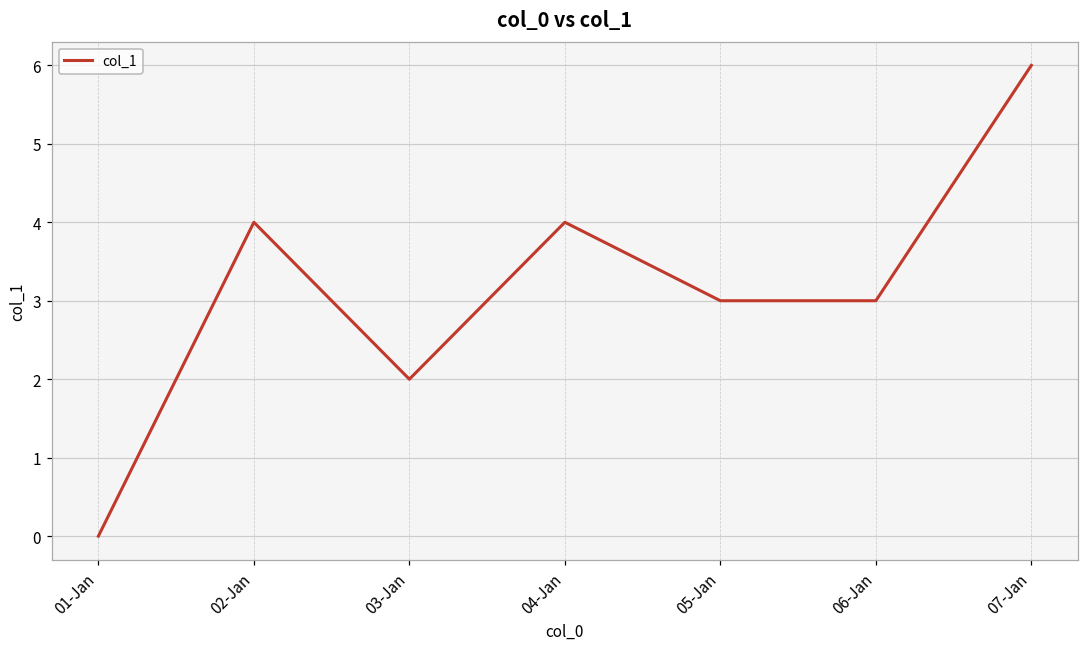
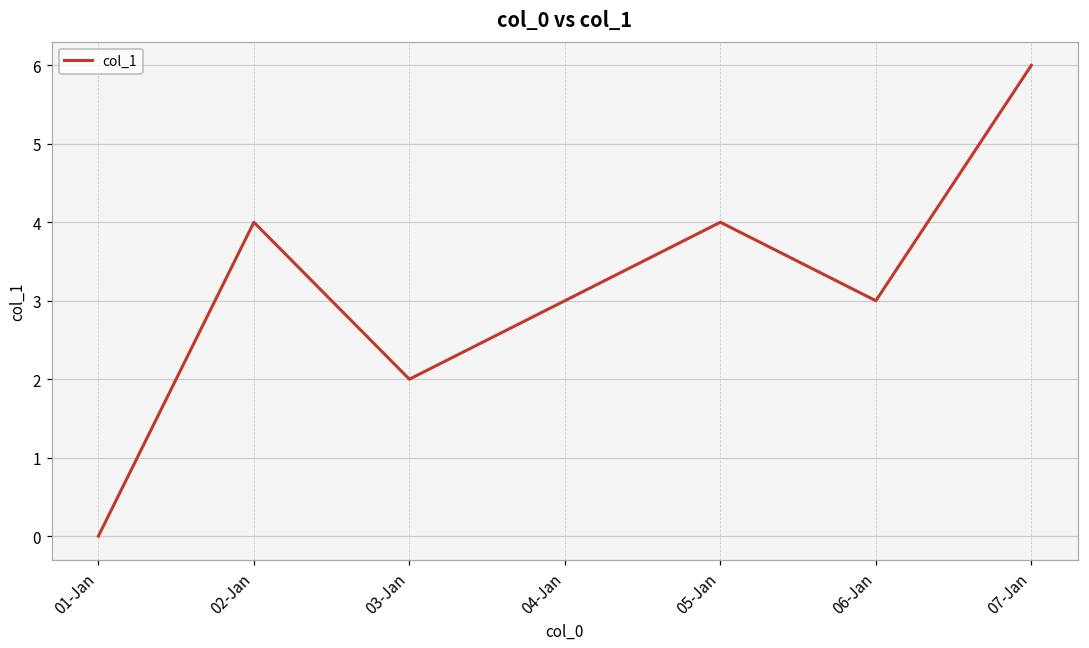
04-Jan: 4 -> 3
05-Jan: 3 -> 4
